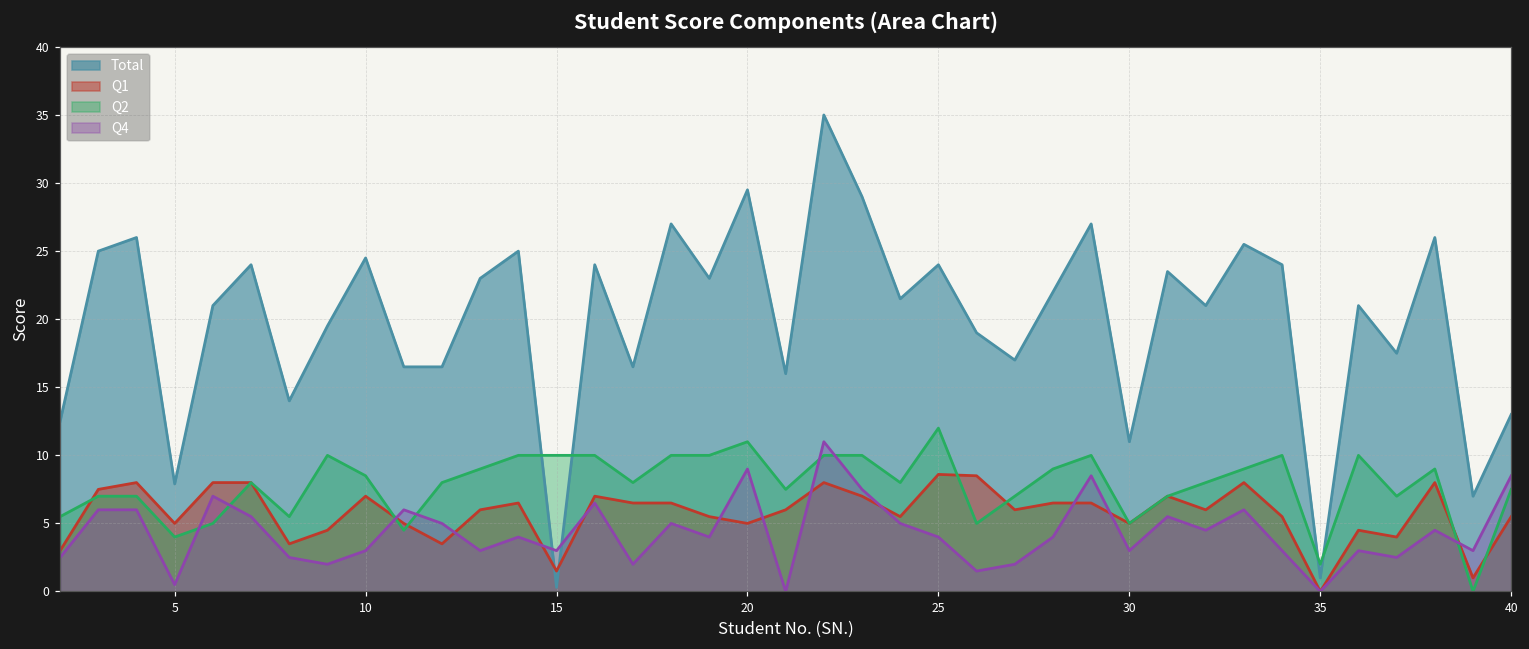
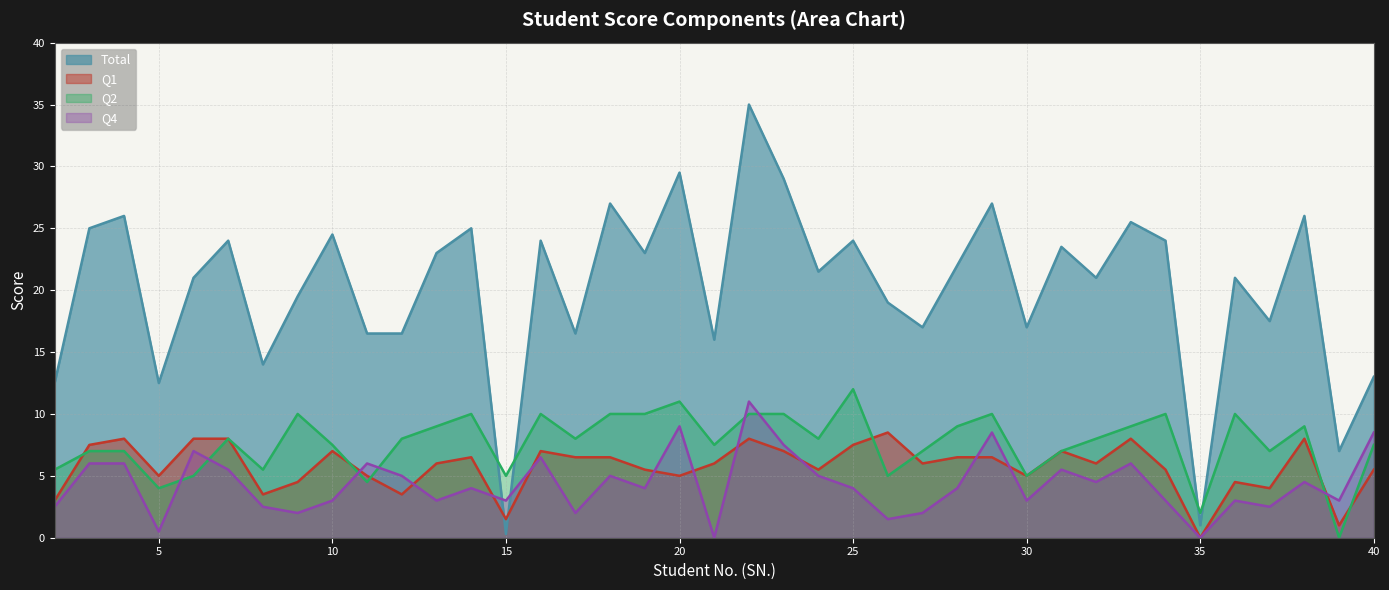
Total, 5: 7.9 -> 12.5
Q2, 10: 8.5 -> 7.5
Q2, 15: 10 -> 5
Q1, 25: 8.6 -> 7.5
Total, 30: 11 -> 17
